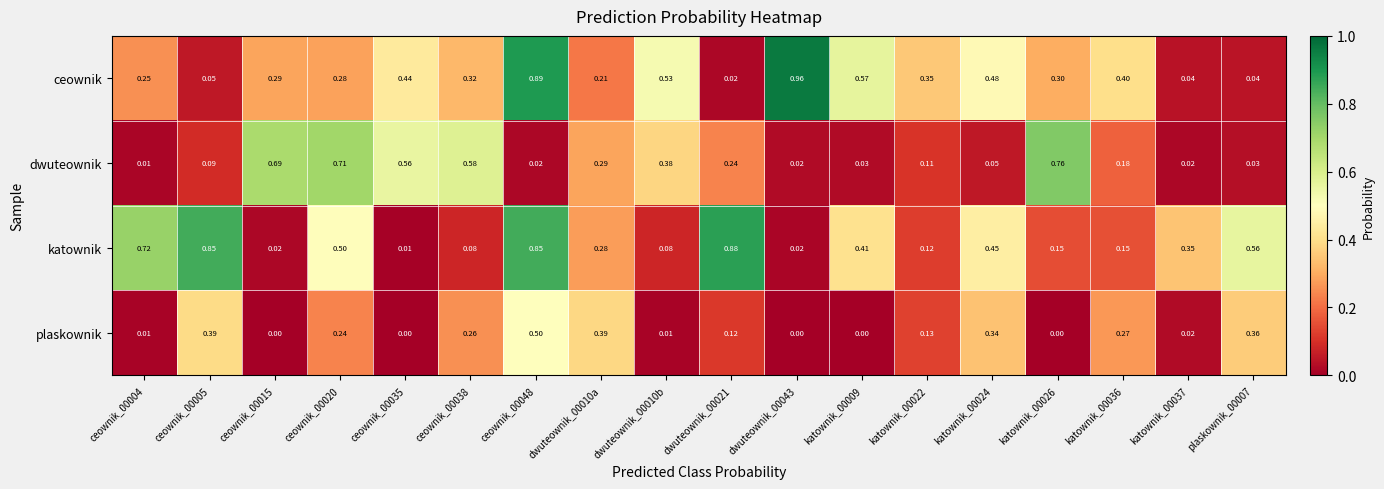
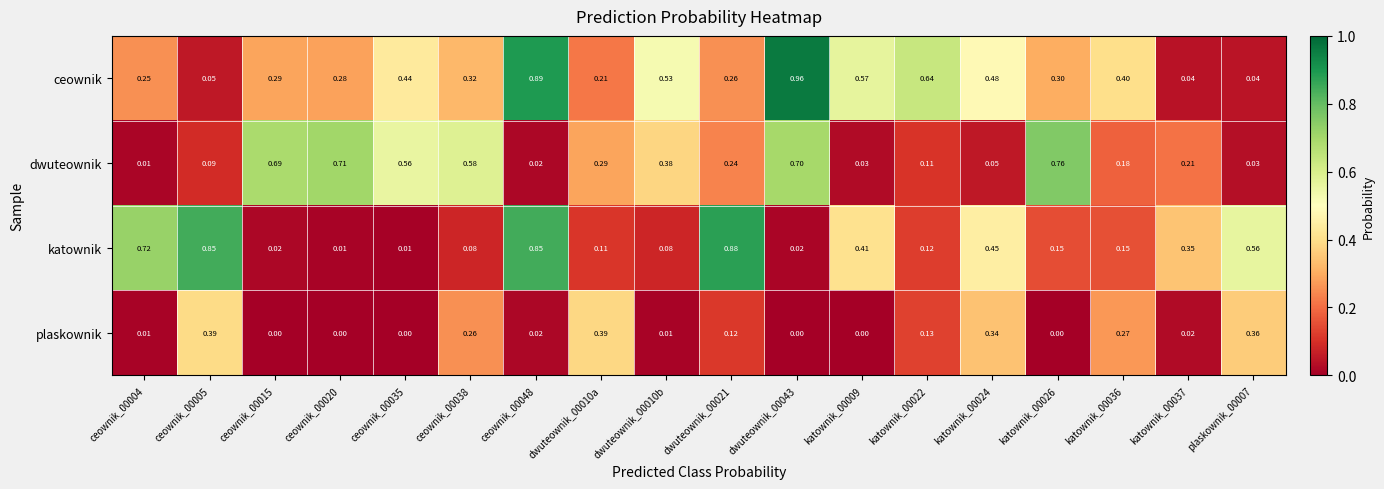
ceownik, dwuteownik_00021: 0.02 -> 0.26
ceownik, katownik_00022: 0.35 -> 0.64
dwuteownik, dwuteownik_00043: 0.02 -> 0.70
dwuteownik, katownik_00037: 0.02 -> 0.21
katownik, ceownik_00020: 0.50 -> 0.01
katownik, dwuteownik_00010a: 0.28 -> 0.11
plaskownik, ceownik_00020: 0.24 -> 0.00
plaskownik, ceownik_00048: 0.50 -> 0.02
